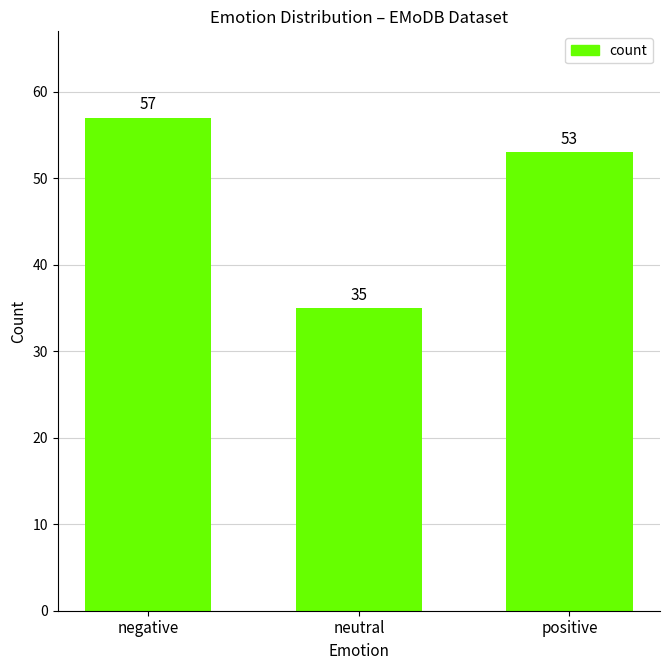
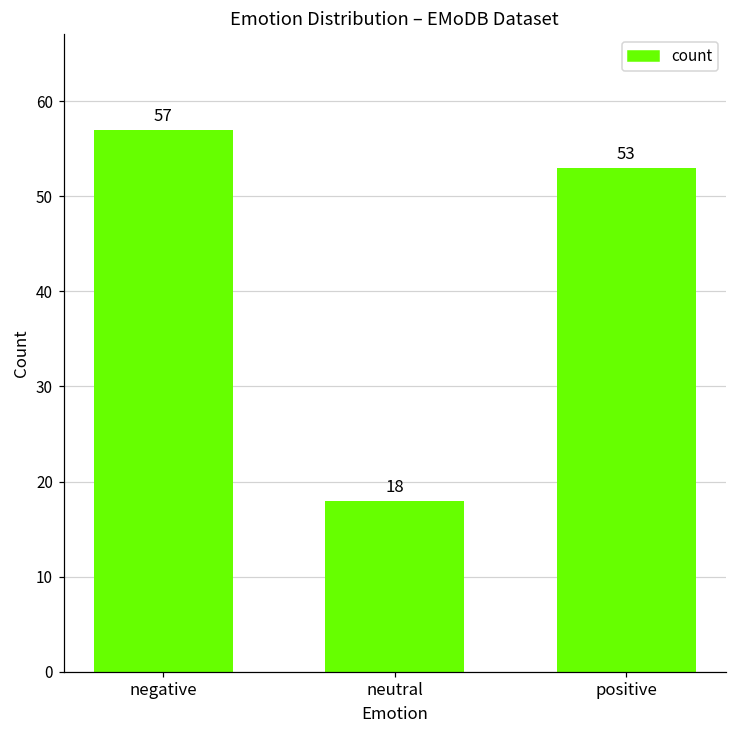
neutral: 35 -> 18
